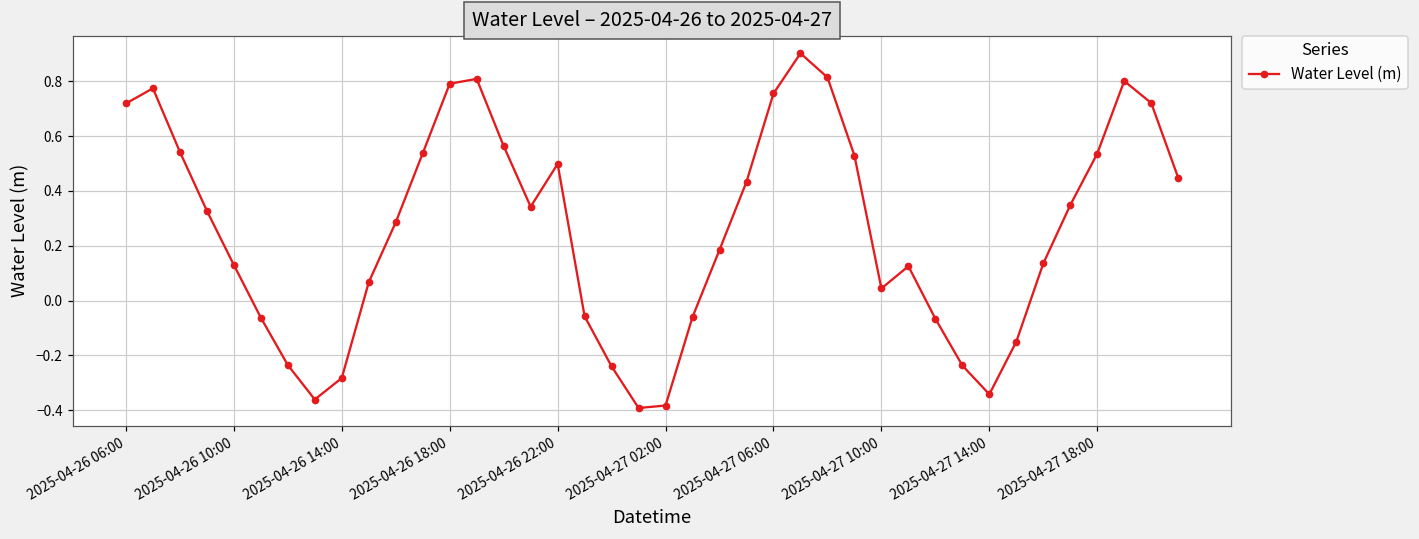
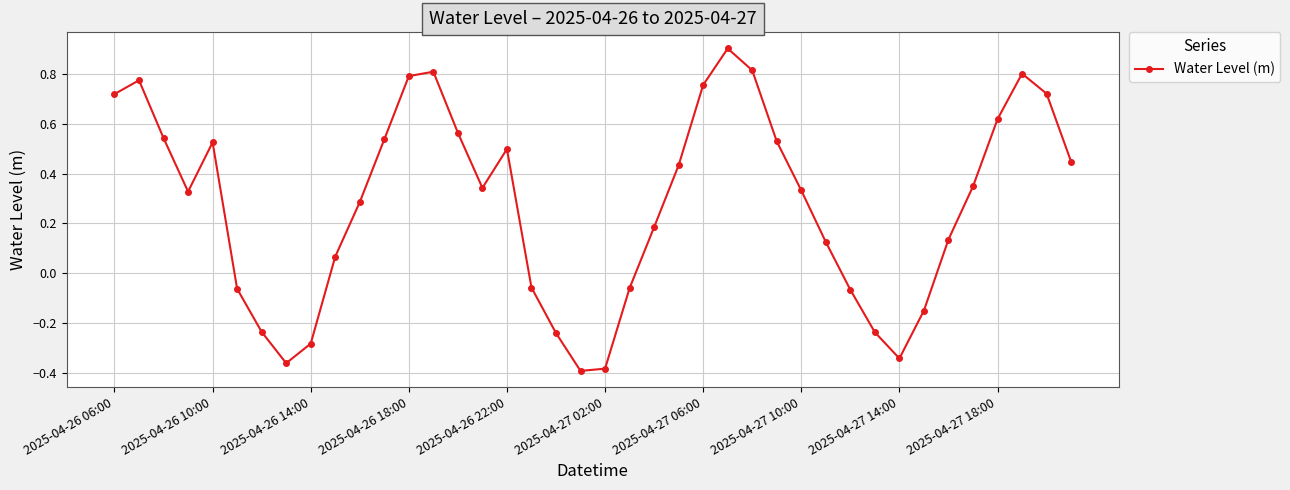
2025-04-26 10:00: 0.13 -> 0.53
2025-04-27 10:00: 0.04 -> 0.33
2025-04-27 18:00: 0.54 -> 0.62
